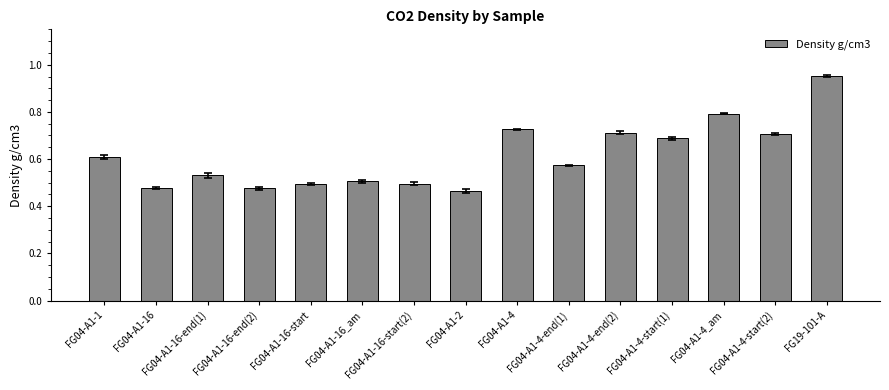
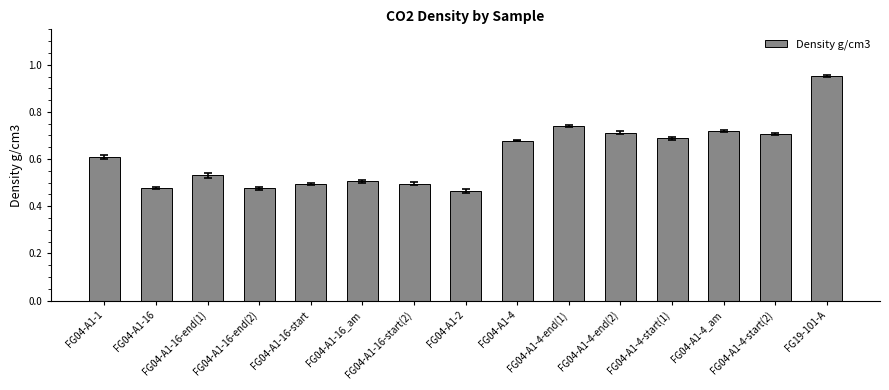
Density g/cm3, FG04-A1-4: 0.73 -> 0.68
Density g/cm3, FG04-A1-4-end(1): 0.57 -> 0.74
Density g/cm3, FG04-A1-4_am: 0.79 -> 0.72
